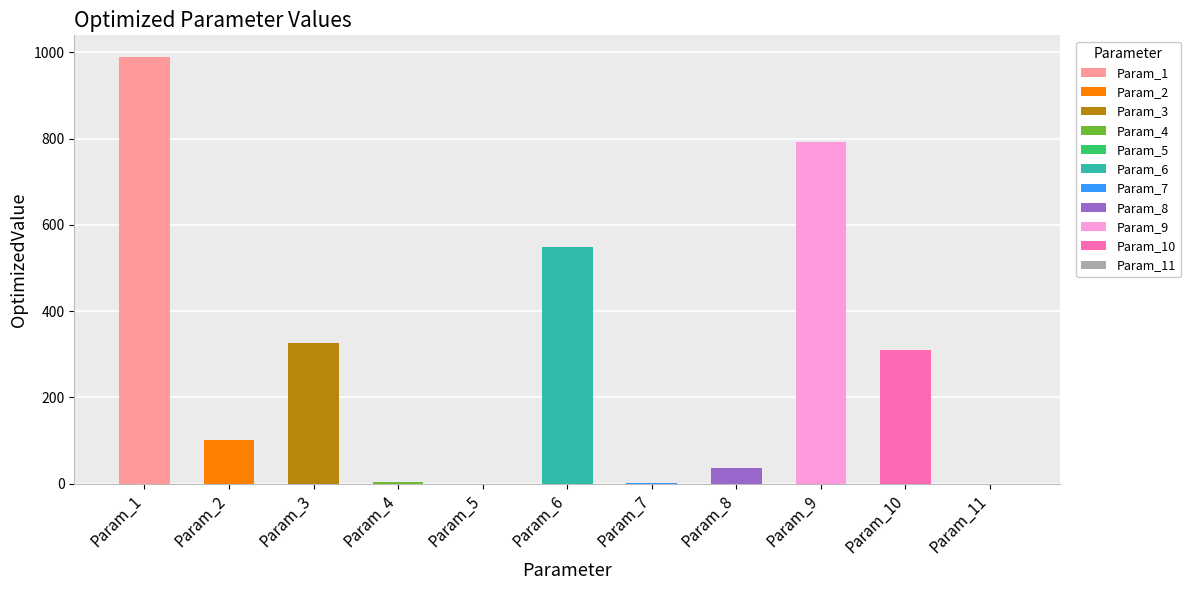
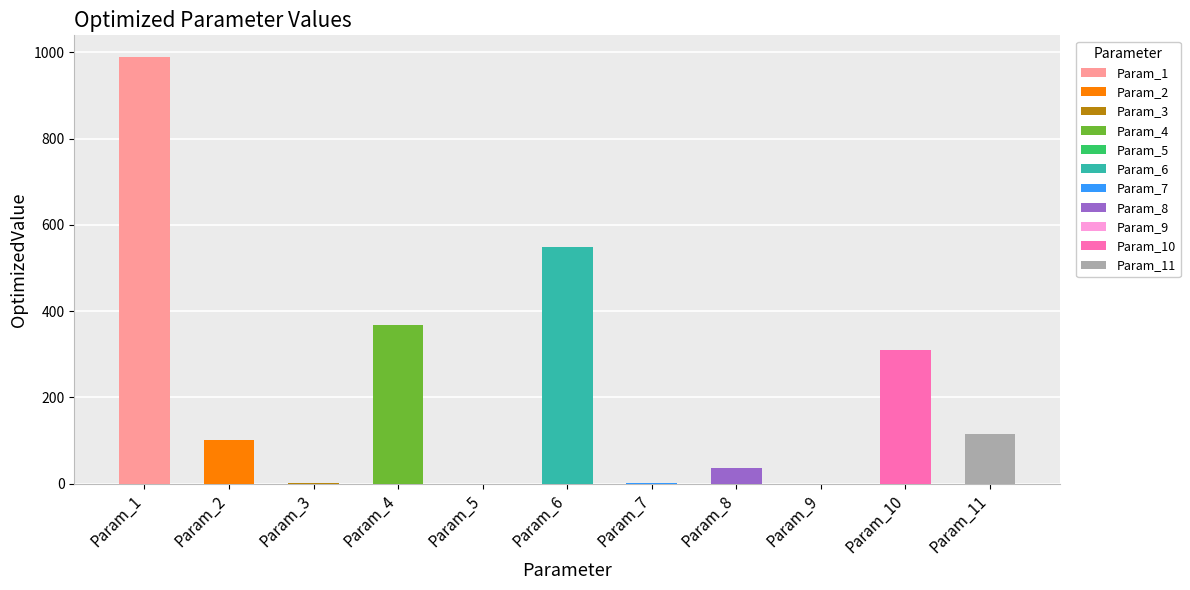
Param_3: 330 -> 0
Param_4: 0 -> 370
Param_9: 790 -> 0
Param_11: 0 -> 120
